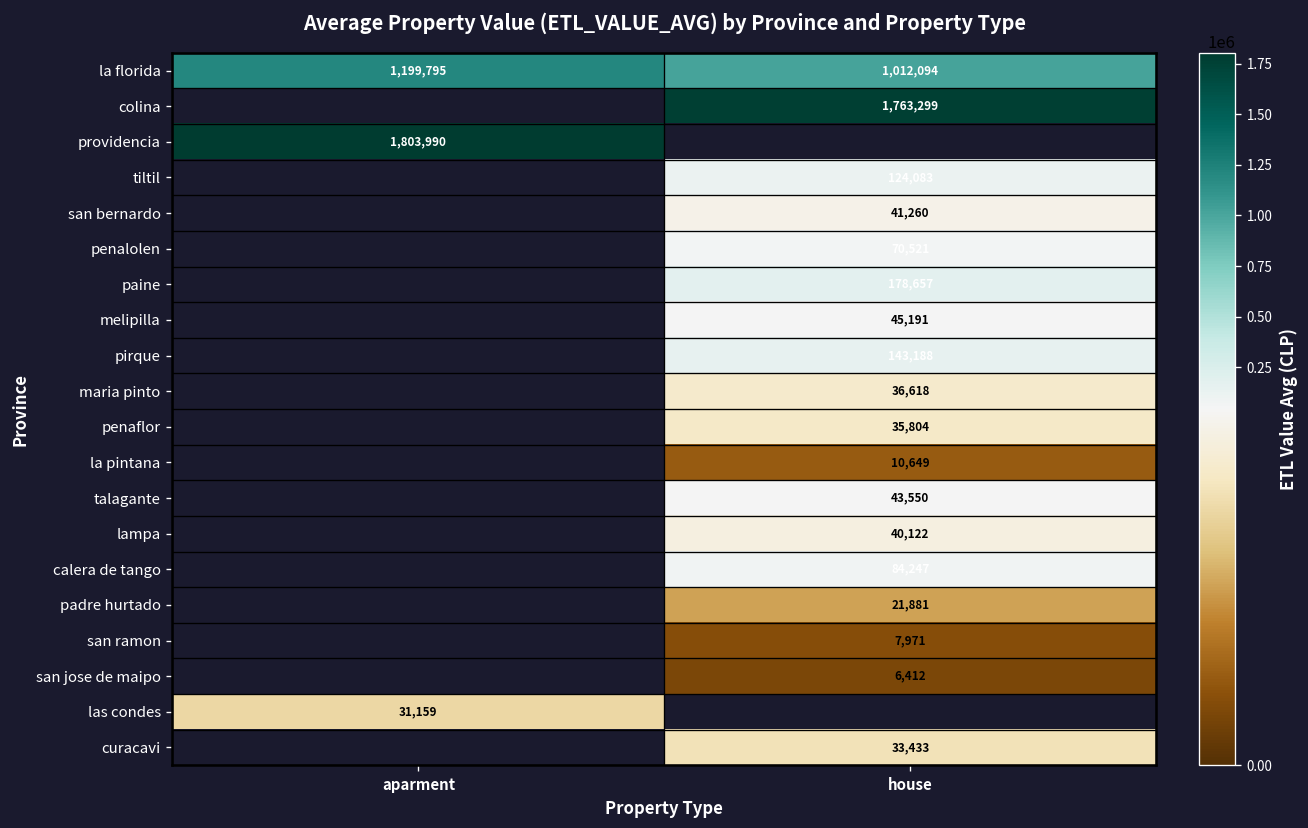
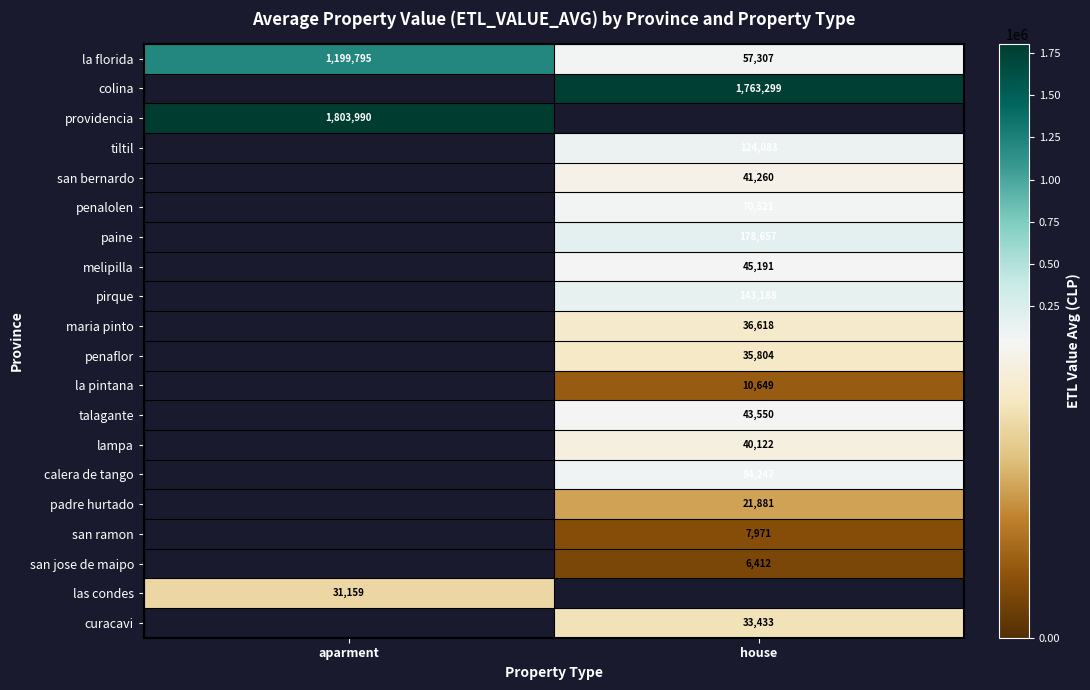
la florida, house: 1,012,094 -> 57,307
